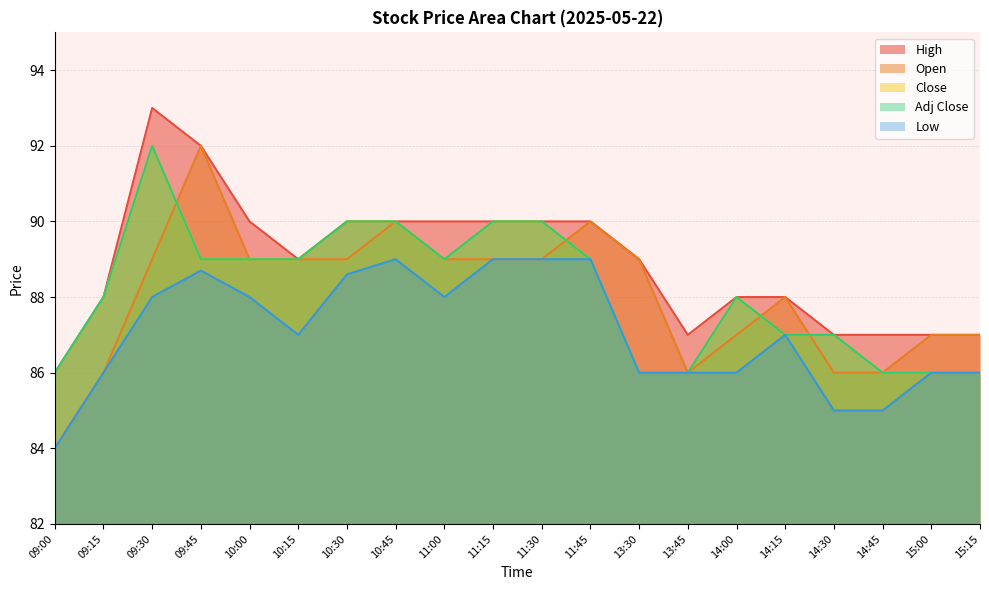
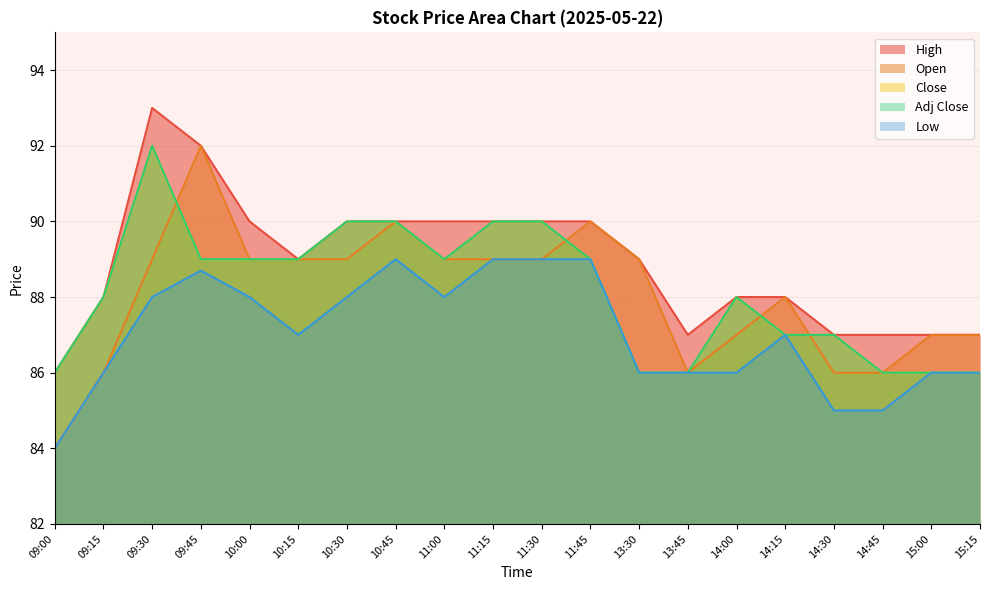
Low, 10:30: 88.6 -> 88.0
